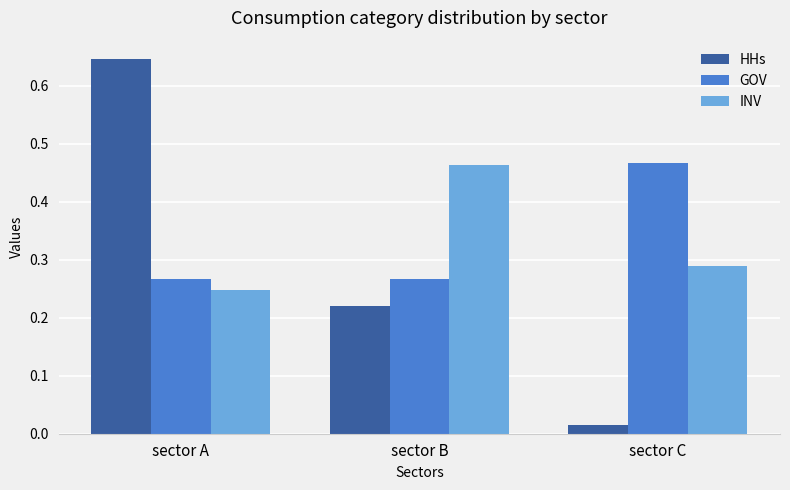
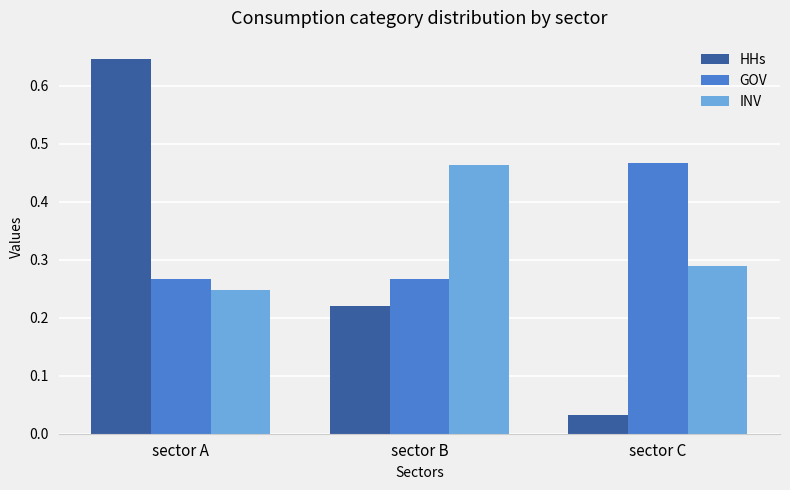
HHs, sector C: 0.01 -> 0.03
